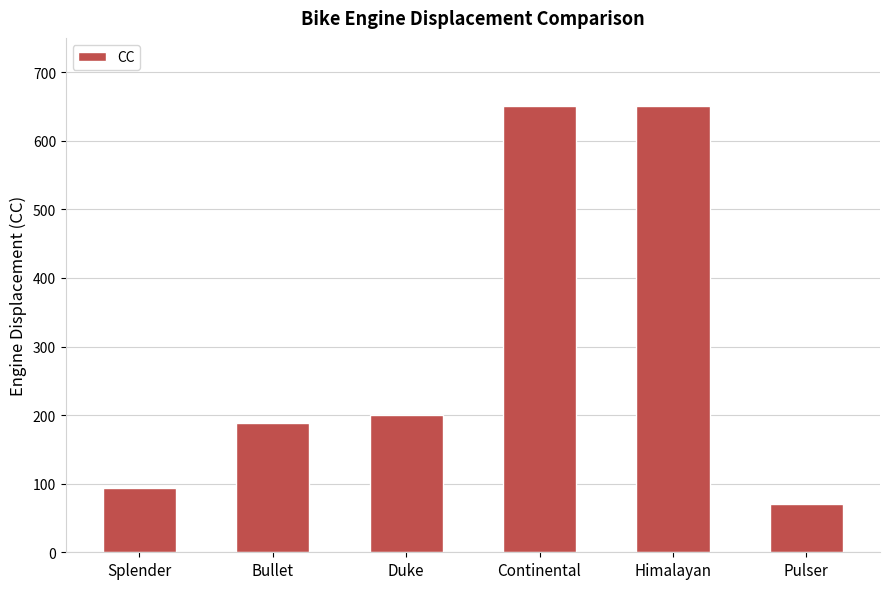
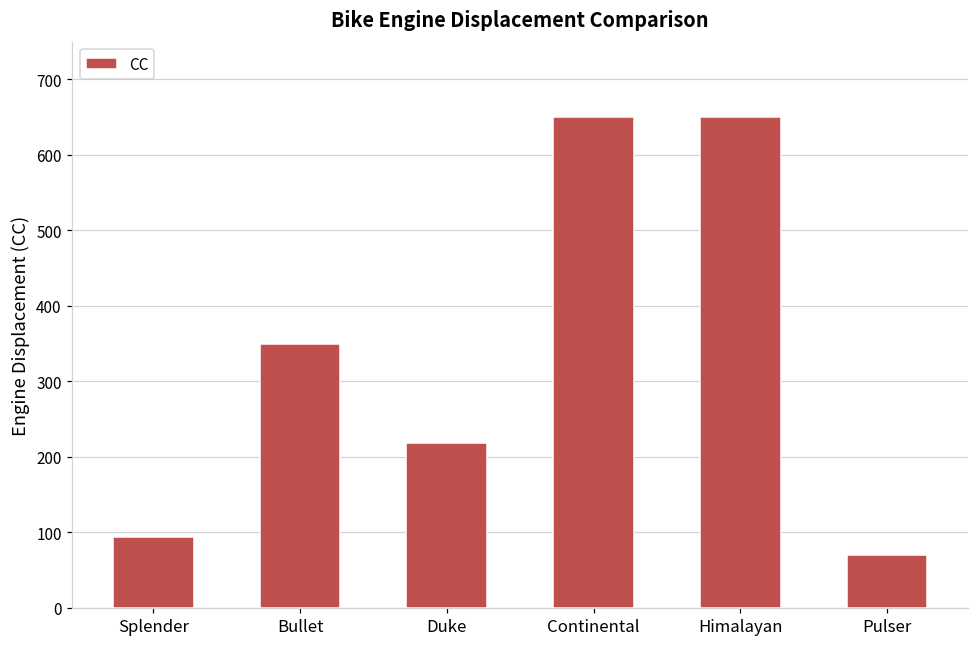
Bullet: 190 -> 350
Duke: 200 -> 220
